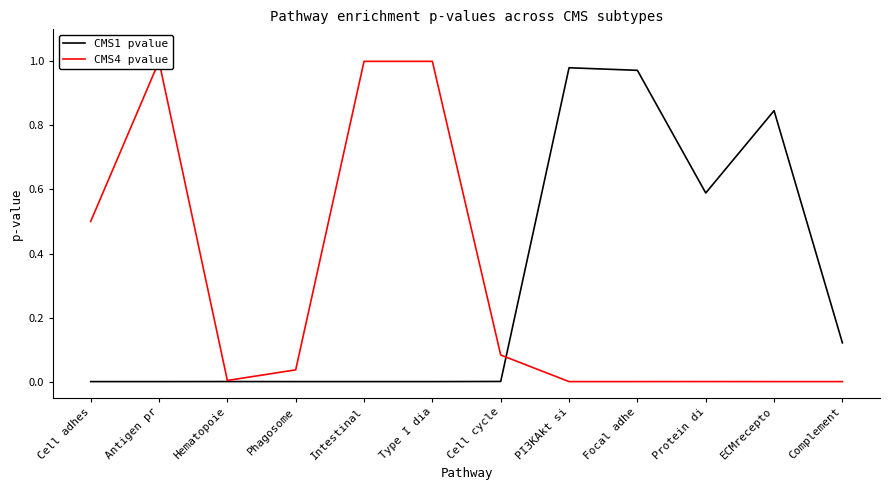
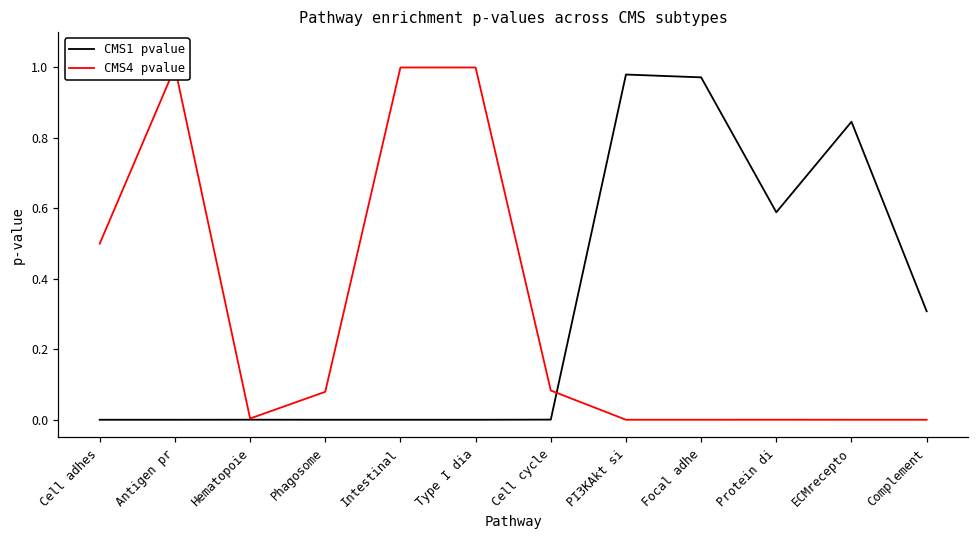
CMS4 pvalue, Phagosome: 0.04 -> 0.08
CMS1 pvalue, Complement: 0.12 -> 0.31
